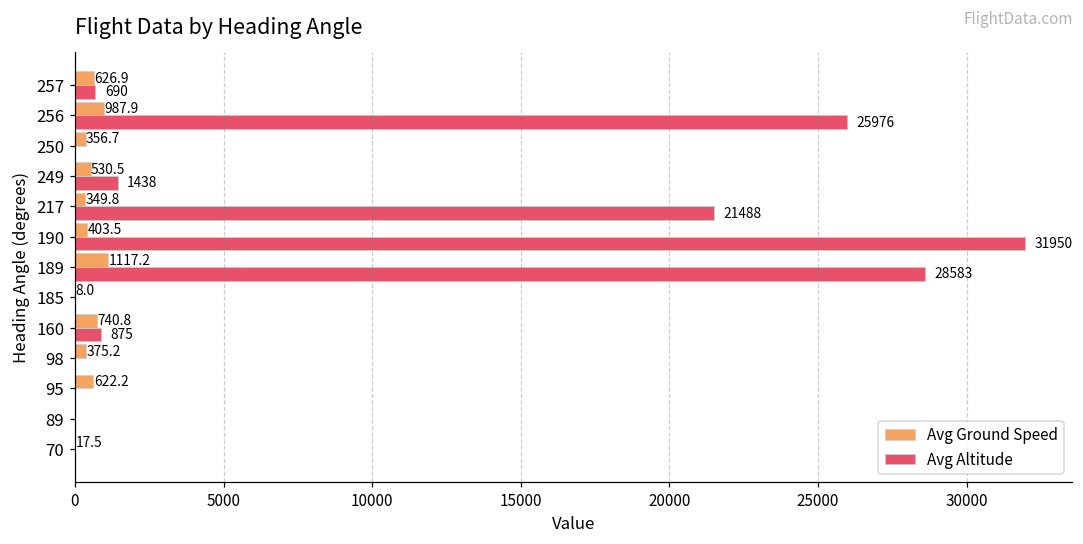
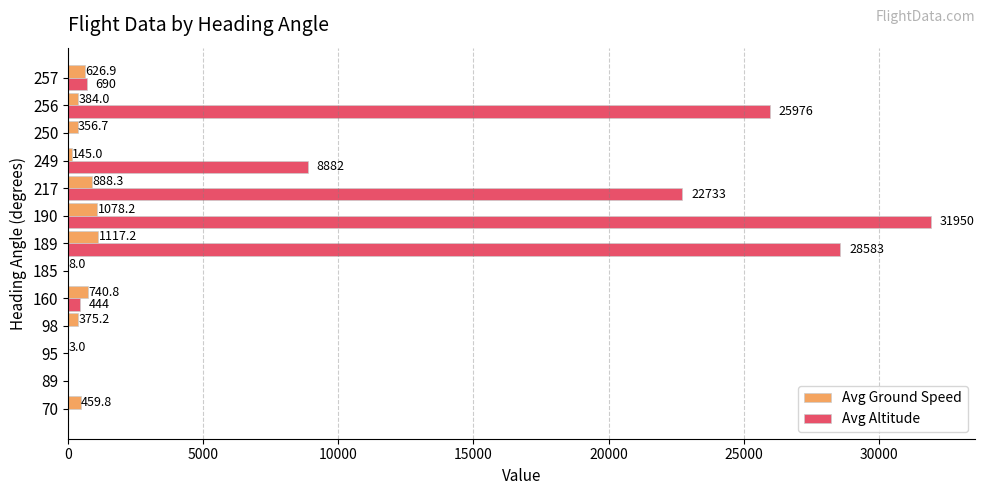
Avg Ground Speed, 256: 987.9 -> 384.0
Avg Ground Speed, 249: 530.5 -> 145.0
Avg Altitude, 249: 1438 -> 8882
Avg Ground Speed, 217: 349.8 -> 888.3
Avg Altitude, 217: 21488 -> 22733
Avg Ground Speed, 190: 403.5 -> 1078.2
Avg Altitude, 160: 875 -> 444
Avg Ground Speed, 95: 622.2 -> 3.0
Avg Ground Speed, 70: 17.5 -> 459.8
